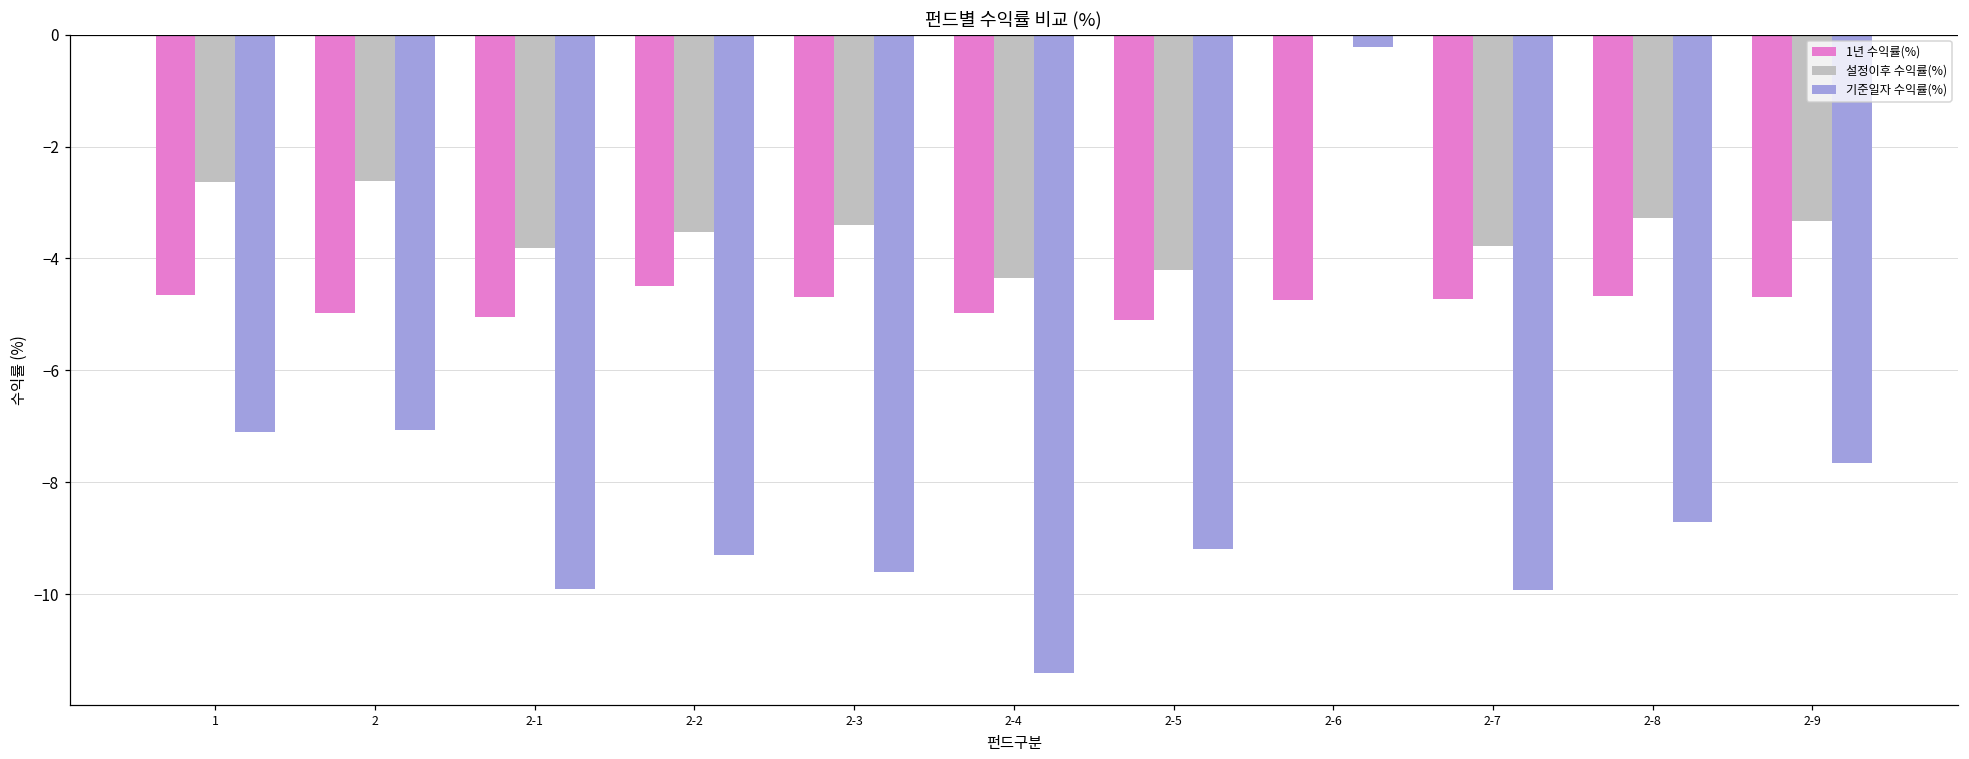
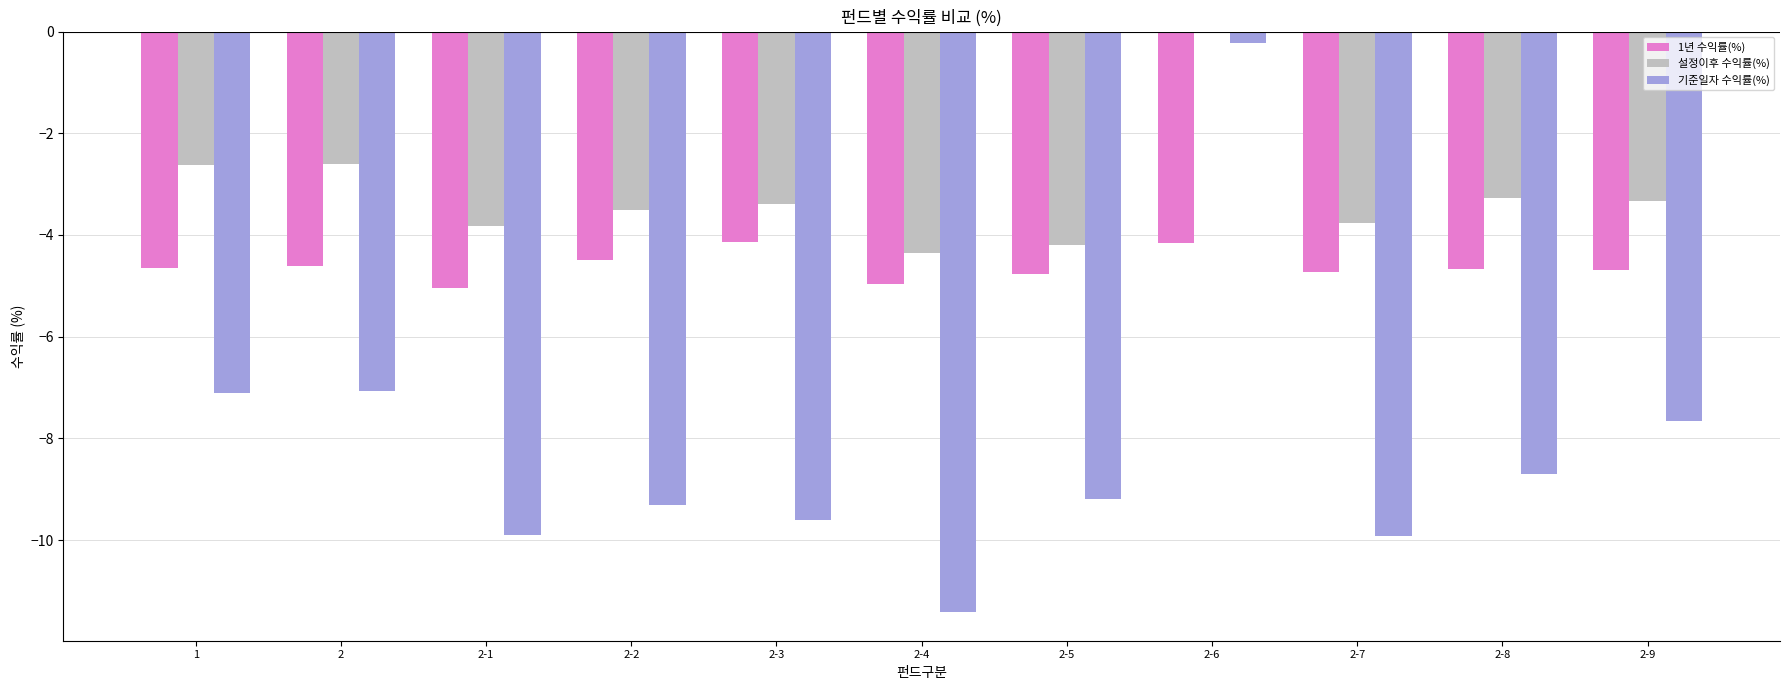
1년 수익률(%), 2: -5.0 -> -4.6
1년 수익률(%), 2-3: -4.7 -> -4.1
1년 수익률(%), 2-5: -5.1 -> -4.8
1년 수익률(%), 2-6: -4.8 -> -4.2
